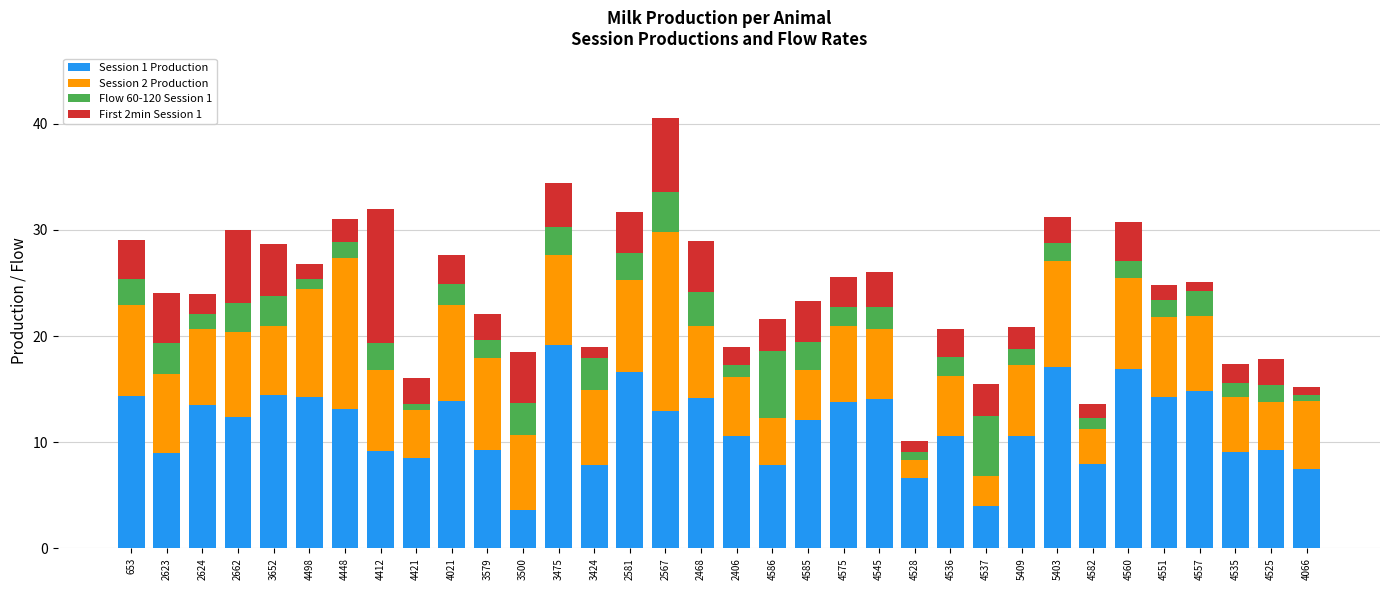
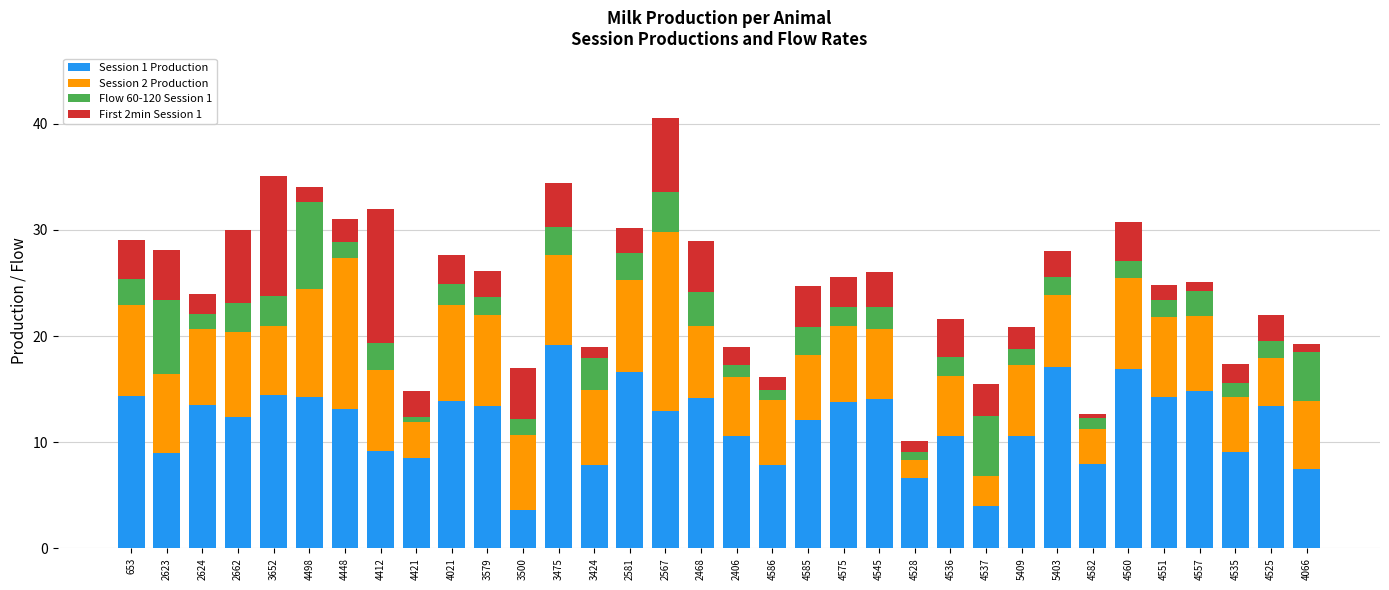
Flow 60-120 Session 1, 2623: 2.9 -> 6.9
First 2min Session 1, 3652: 4.9 -> 11.3
Flow 60-120 Session 1, 4498: 1.0 -> 8.2
Session 2 Production, 4421: 4.6 -> 3.4
Session 1 Production, 3579: 9.3 -> 13.4
Flow 60-120 Session 1, 3500: 3.0 -> 1.5
First 2min Session 1, 2581: 3.9 -> 2.3
Session 2 Production, 4586: 4.4 -> 6.2
Flow 60-120 Session 1, 4586: 6.3 -> 0.9
First 2min Session 1, 4586: 3.0 -> 1.2
Session 2 Production, 4585: 4.7 -> 6.1
First 2min Session 1, 4536: 2.6 -> 3.6
Session 2 Production, 5403: 10.0 -> 6.8
First 2min Session 1, 4582: 1.3 -> 0.4
Session 1 Production, 4525: 9.3 -> 13.4
Flow 60-120 Session 1, 4066: 0.6 -> 4.6
